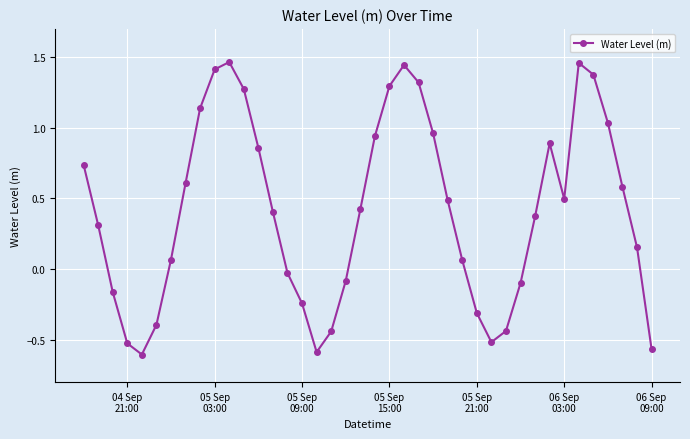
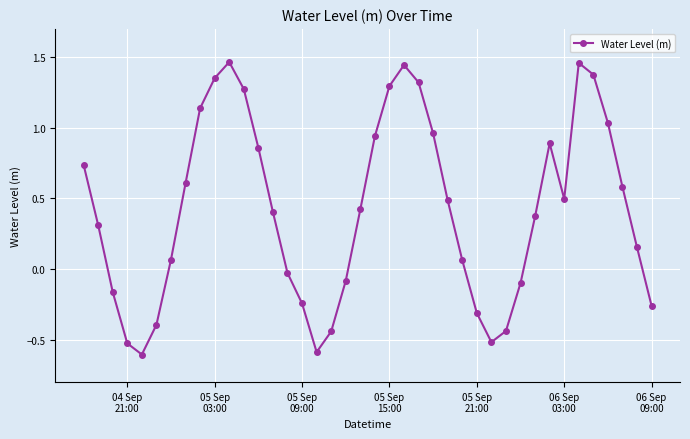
05 Sep 03:00: 1.41 -> 1.35
06 Sep 09:00: -0.57 -> -0.26
